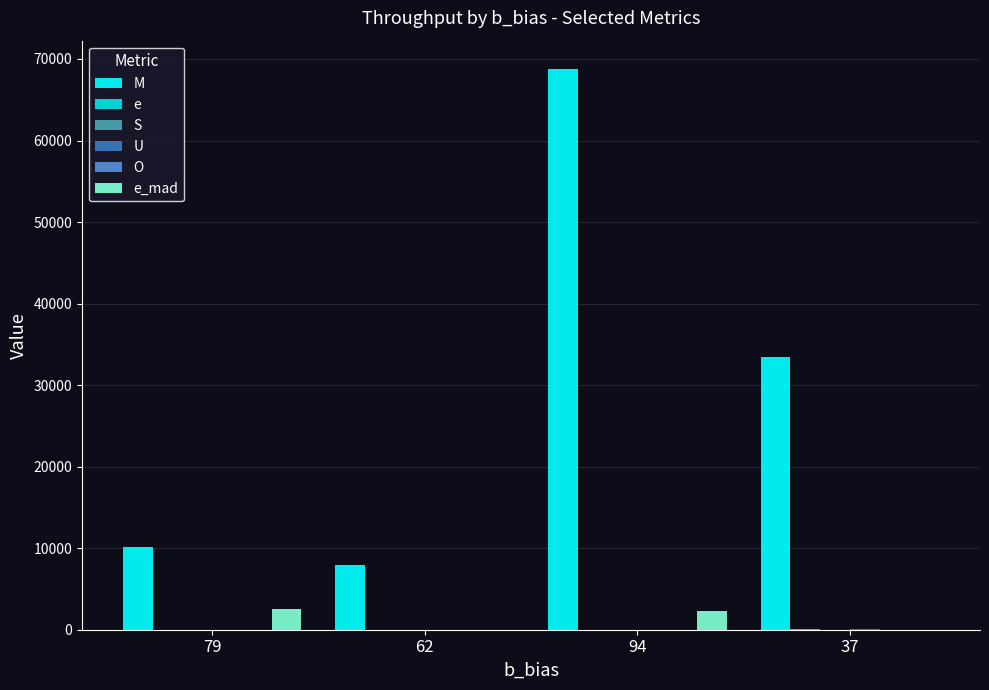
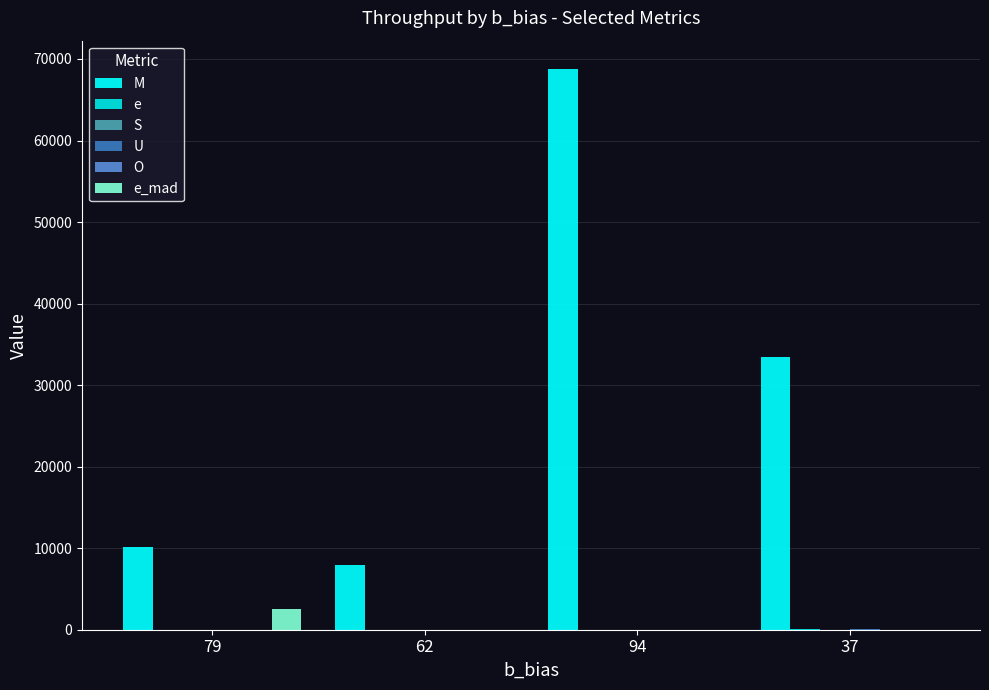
e_mad, 94: 2000 -> 0
